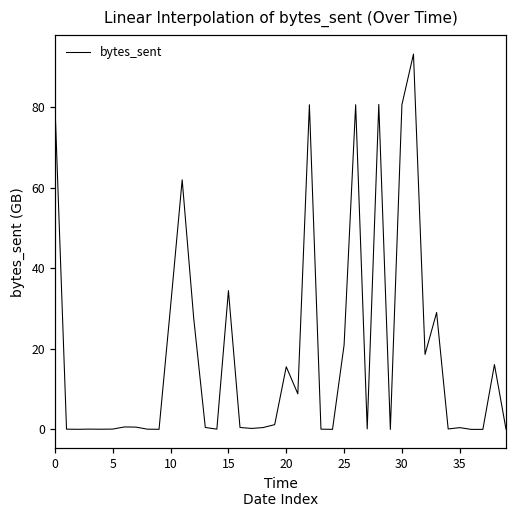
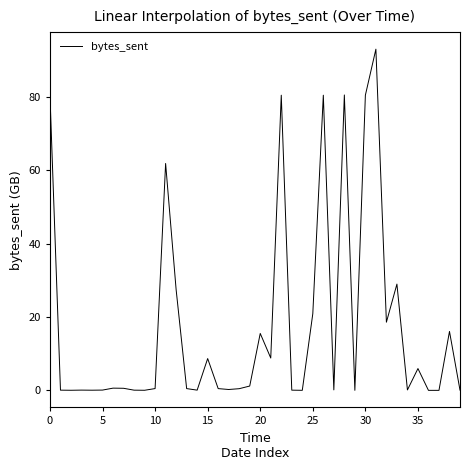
10: 31 -> 1
15: 34 -> 9
35: 0 -> 6
